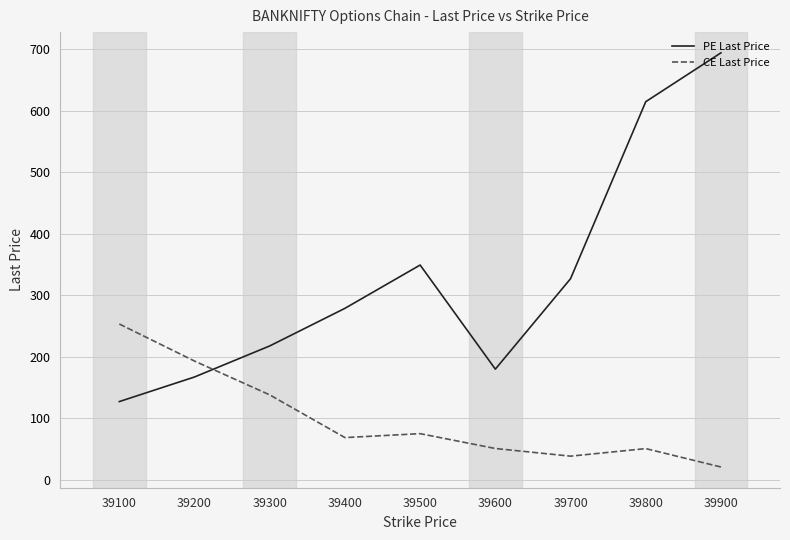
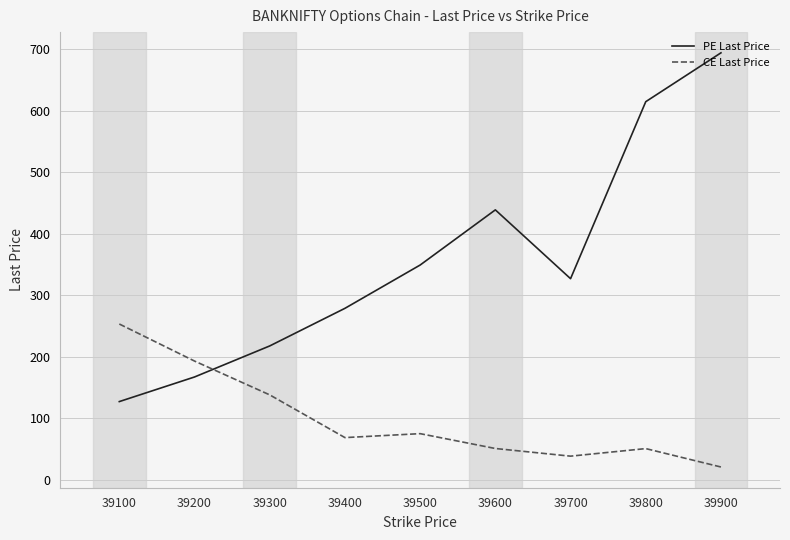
PE Last Price, 39600: 180 -> 440
